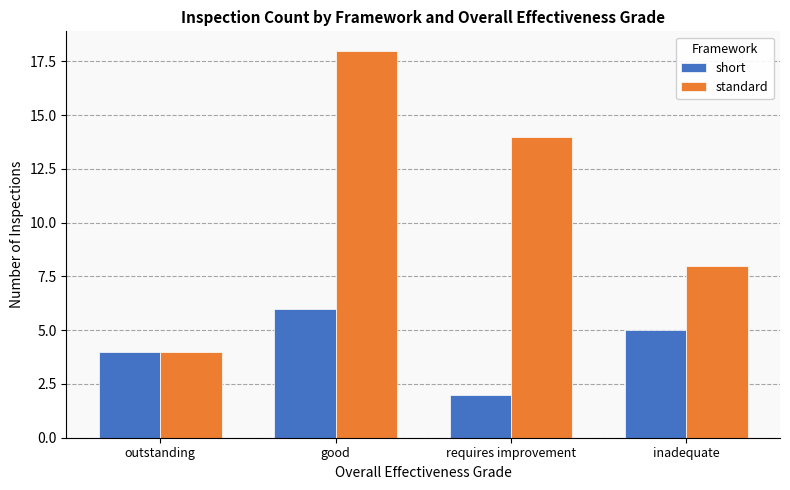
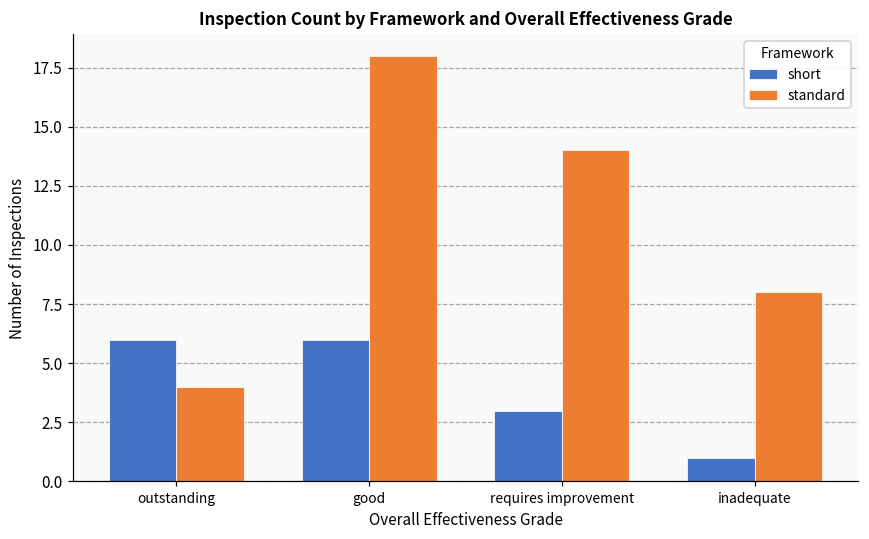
short, outstanding: 4 -> 6
short, requires improvement: 2 -> 3
short, inadequate: 5 -> 1
